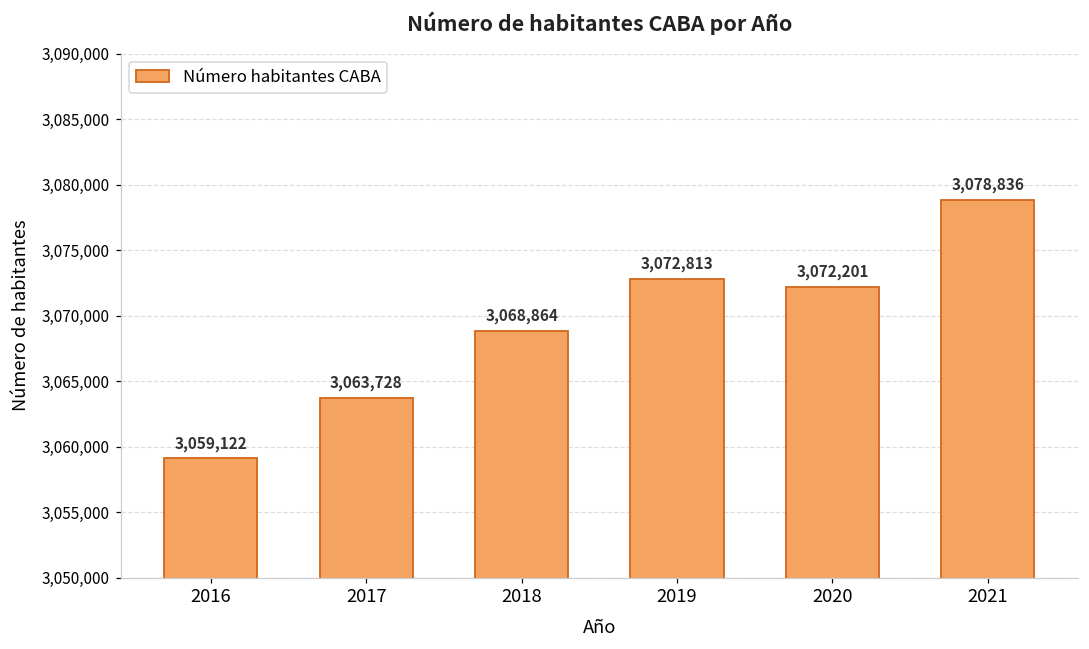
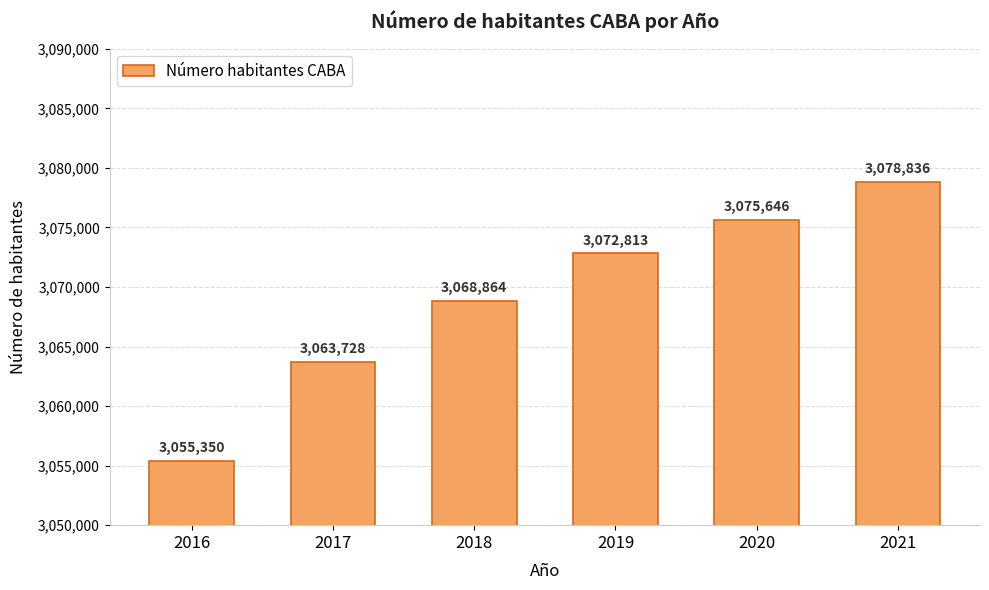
2016: 3,059,122 -> 3,055,350
2020: 3,072,201 -> 3,075,646
